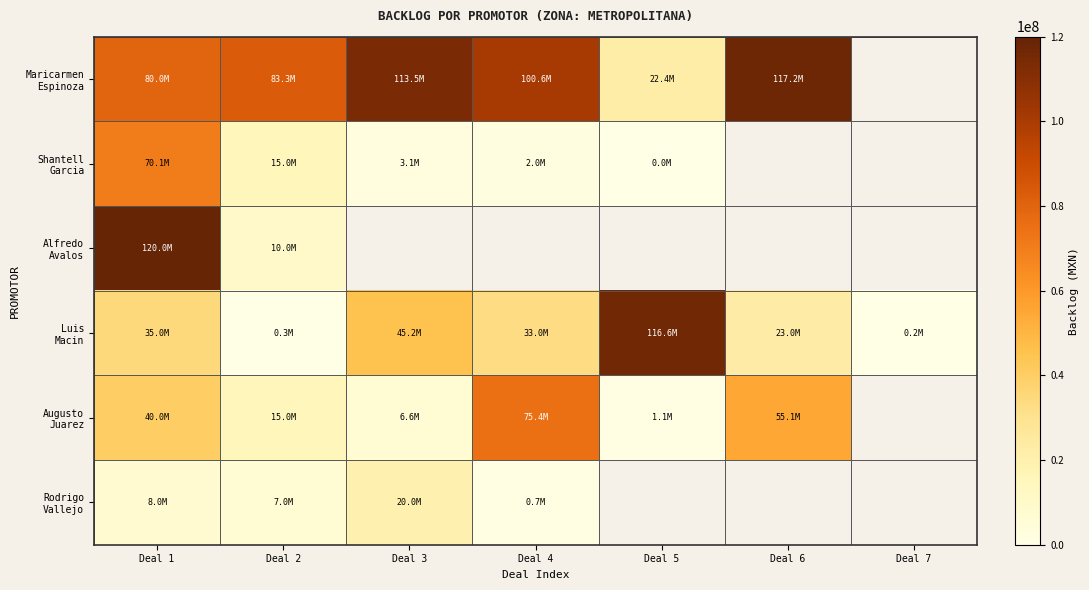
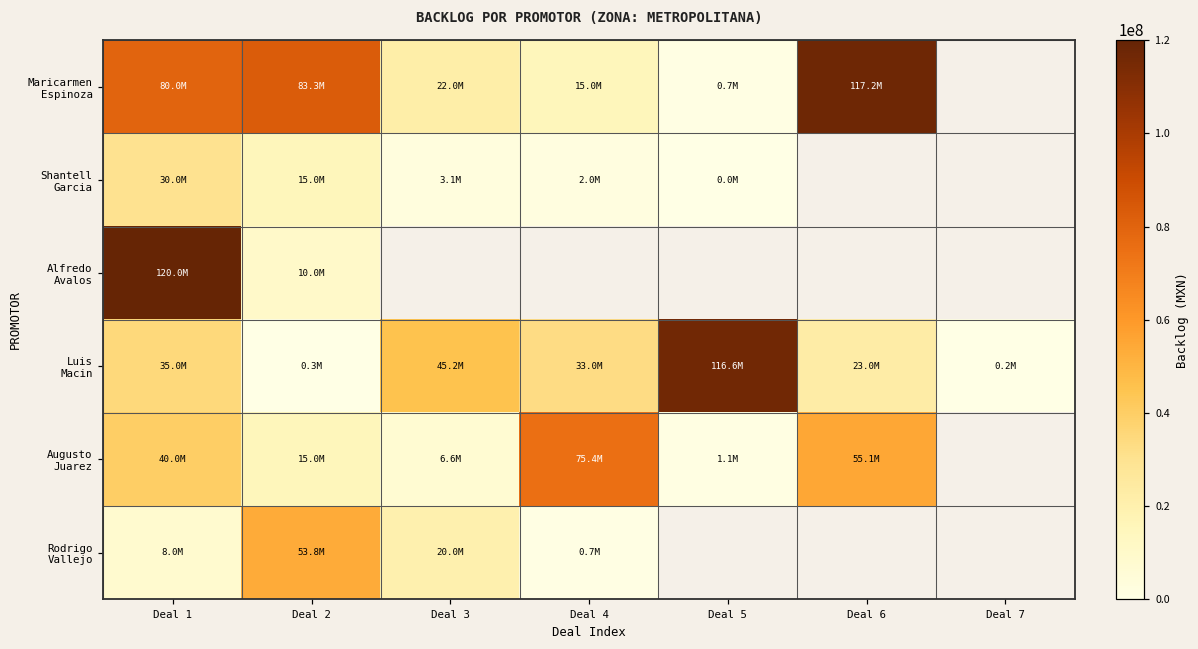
Maricarmen Espinoza, Deal 3: 113.5M -> 22.0M
Maricarmen Espinoza, Deal 4: 100.6M -> 15.0M
Maricarmen Espinoza, Deal 5: 22.4M -> 0.7M
Shantell Garcia, Deal 1: 70.1M -> 30.0M
Rodrigo Vallejo, Deal 2: 7.0M -> 53.8M
